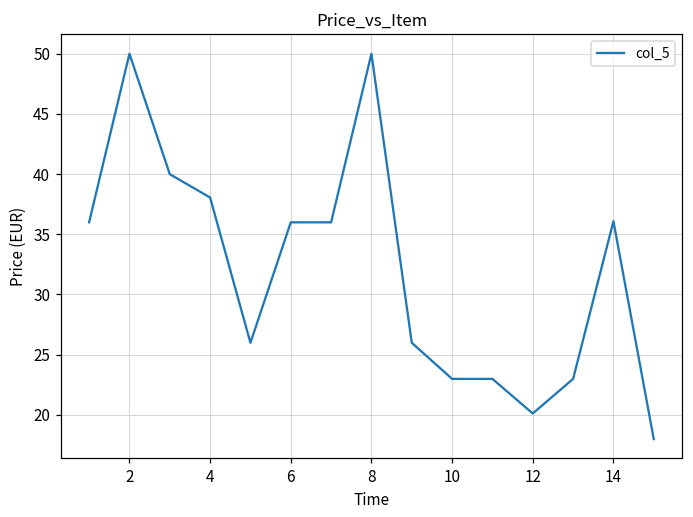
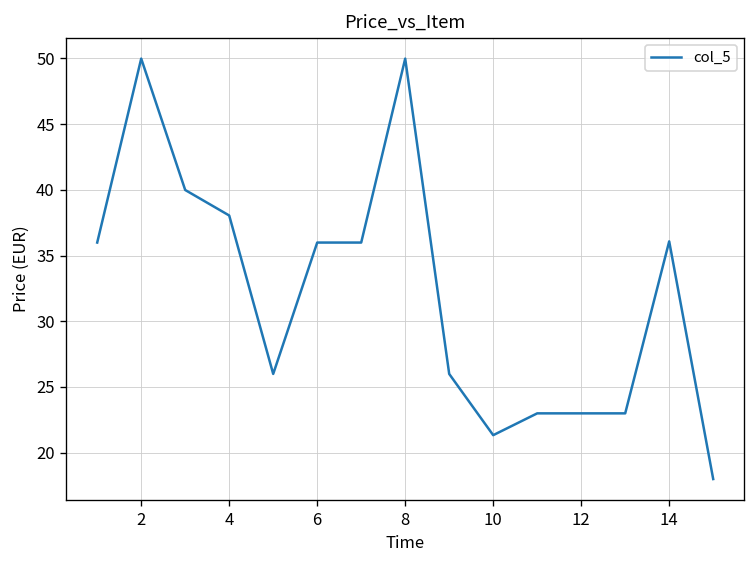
10: 23.0 -> 21.3
12: 20.1 -> 23.0
